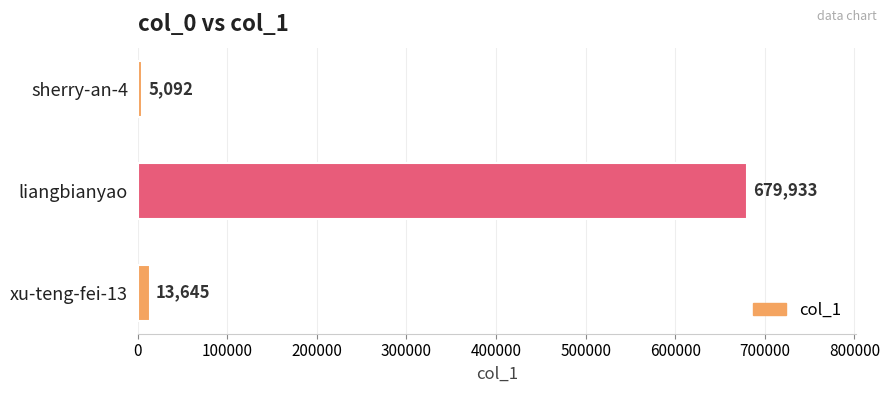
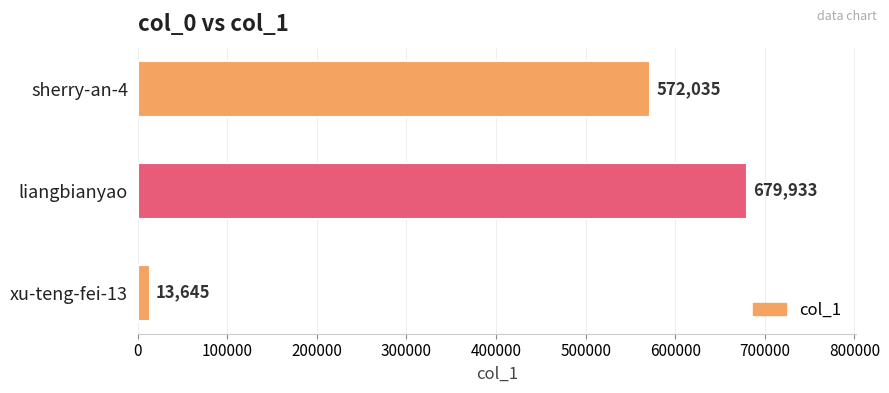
sherry-an-4: 5,092 -> 572,035
